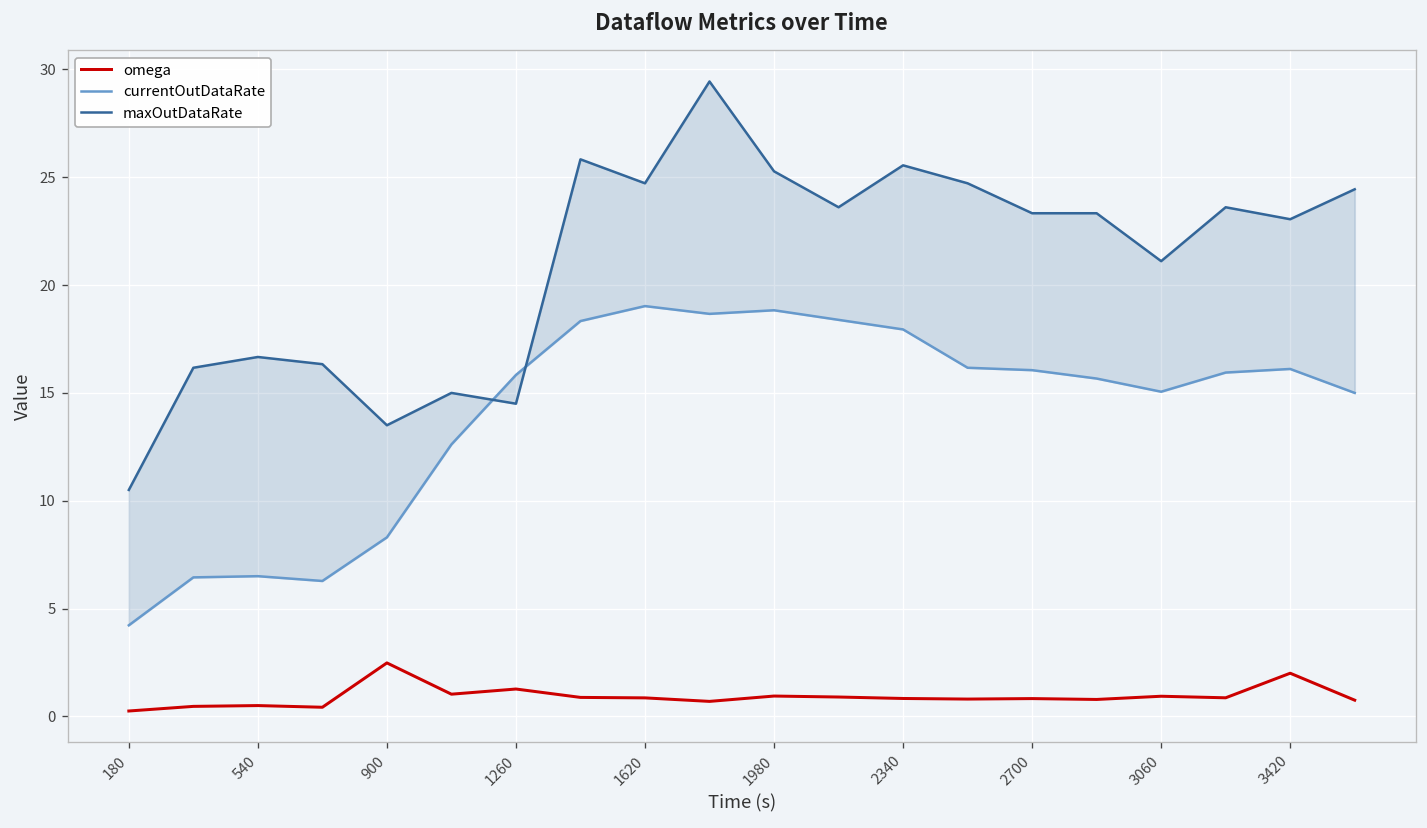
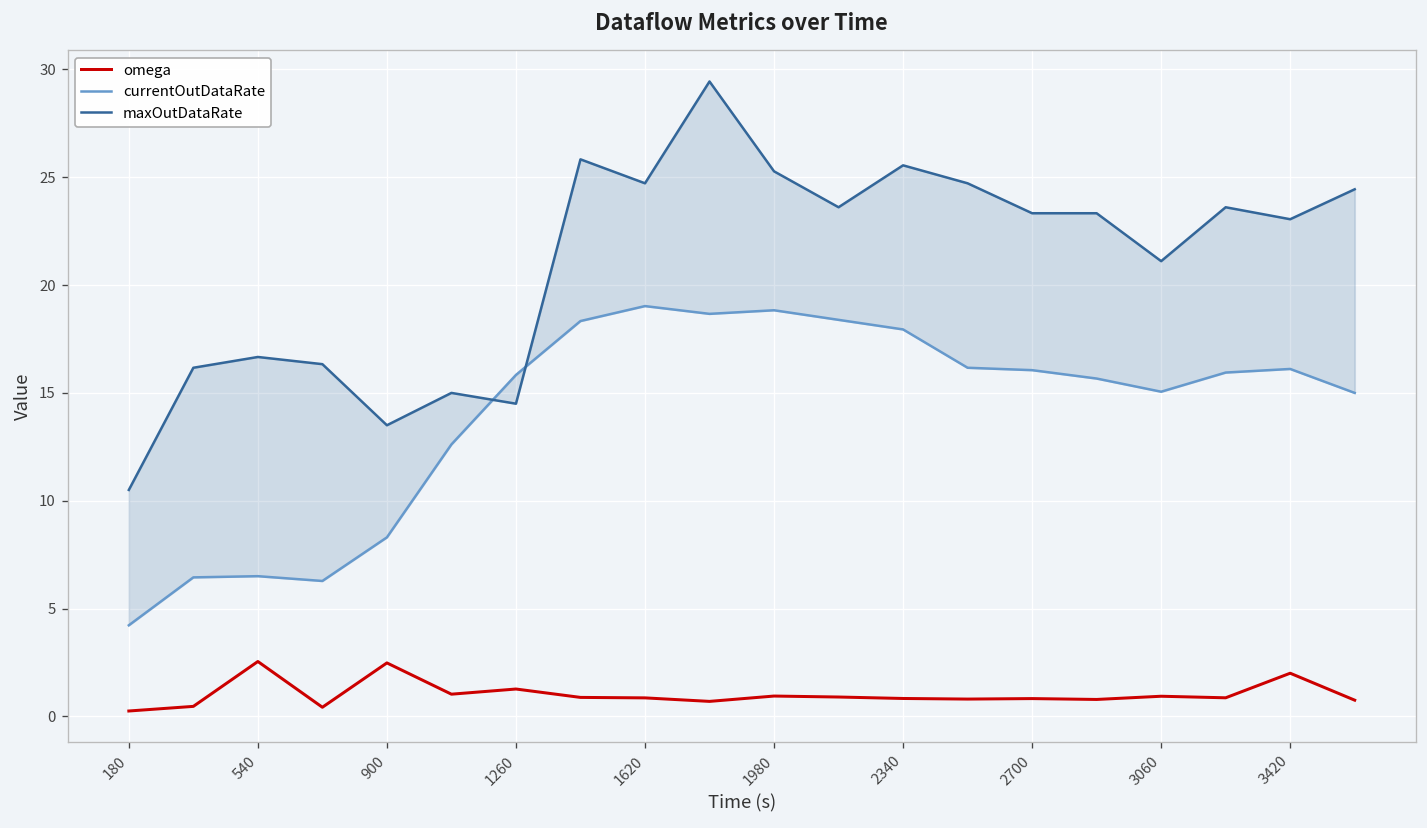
omega, 540: 0.5 -> 2.5
